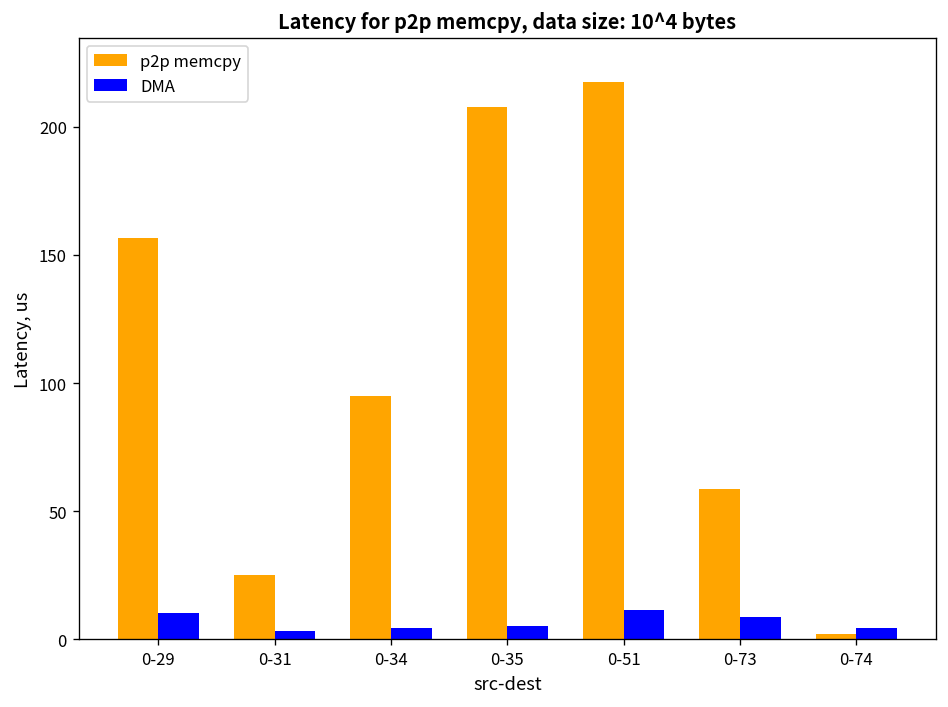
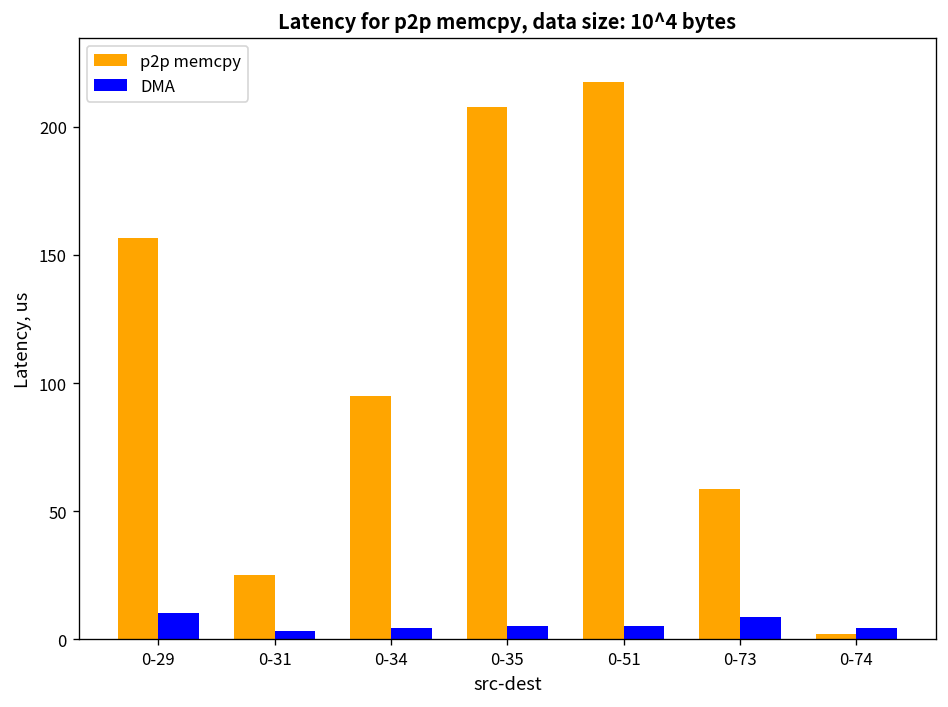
DMA, 0-51: 12 -> 5
